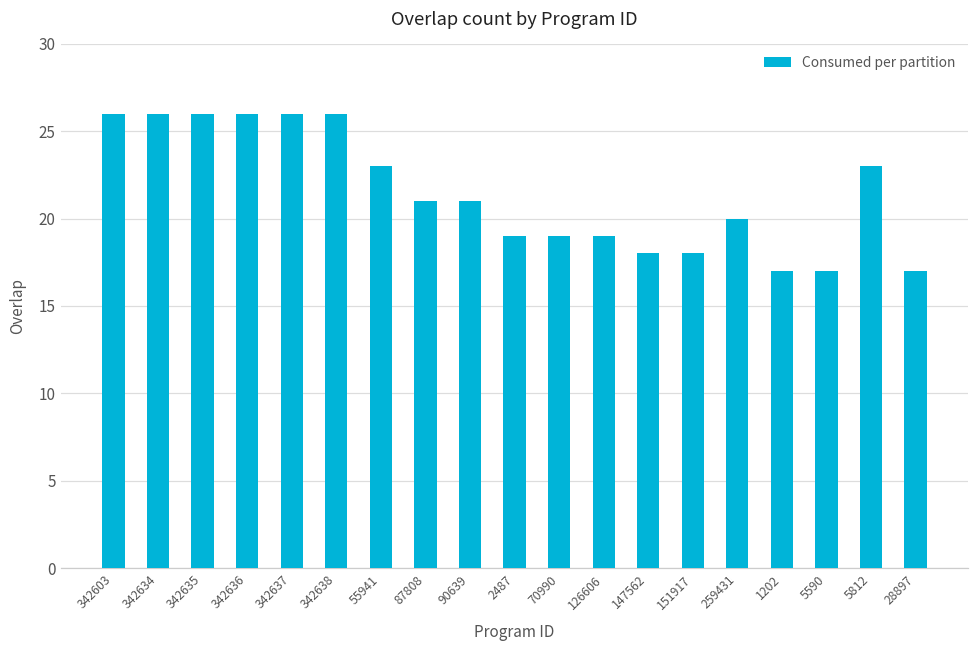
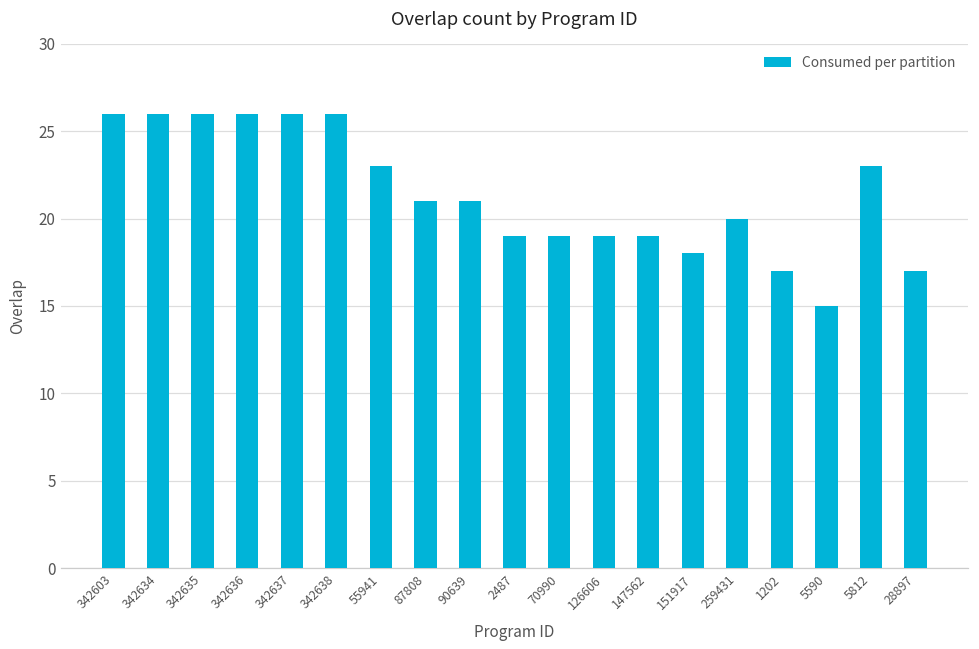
147562: 18 -> 19
5590: 17 -> 15
